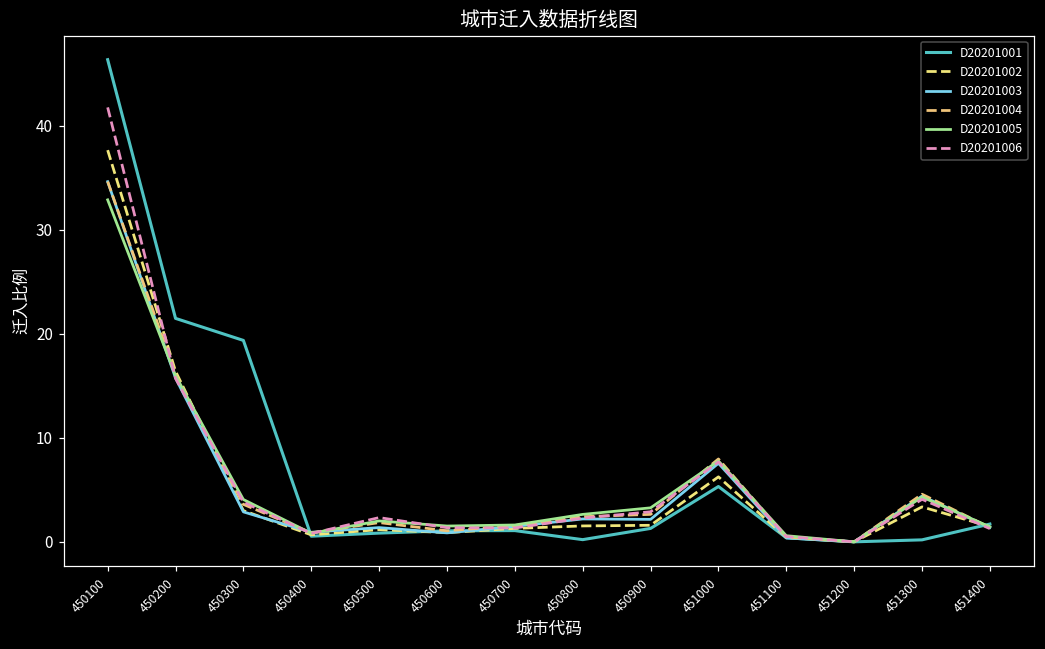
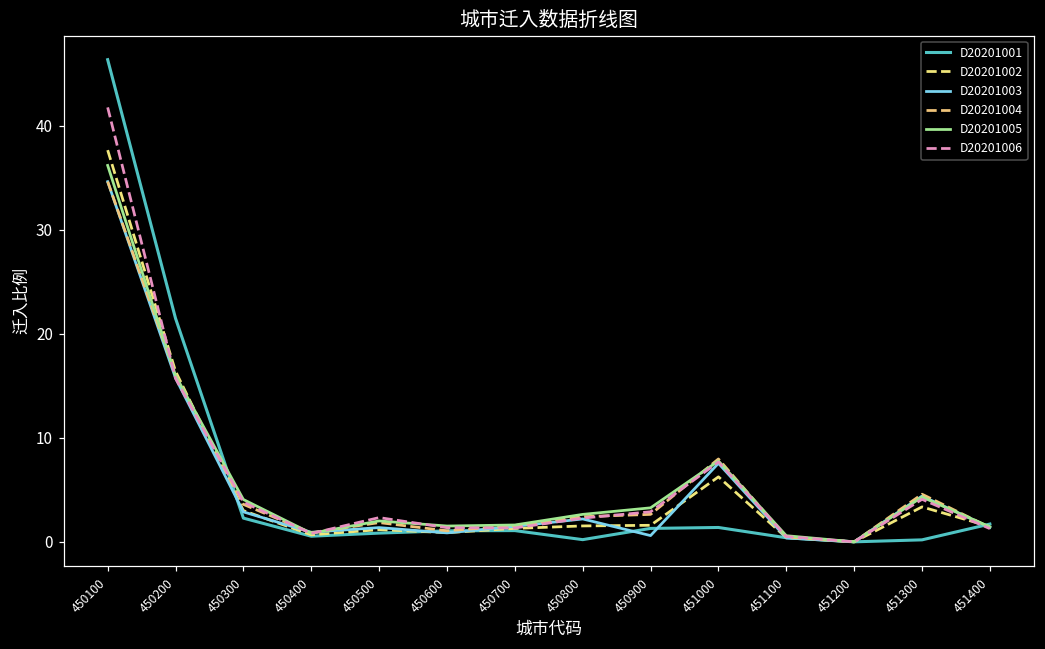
D20201005, 450100: 33 -> 36
D20201001, 450300: 19 -> 2
D20201003, 450900: 2 -> 1
D20201001, 451000: 5 -> 1
